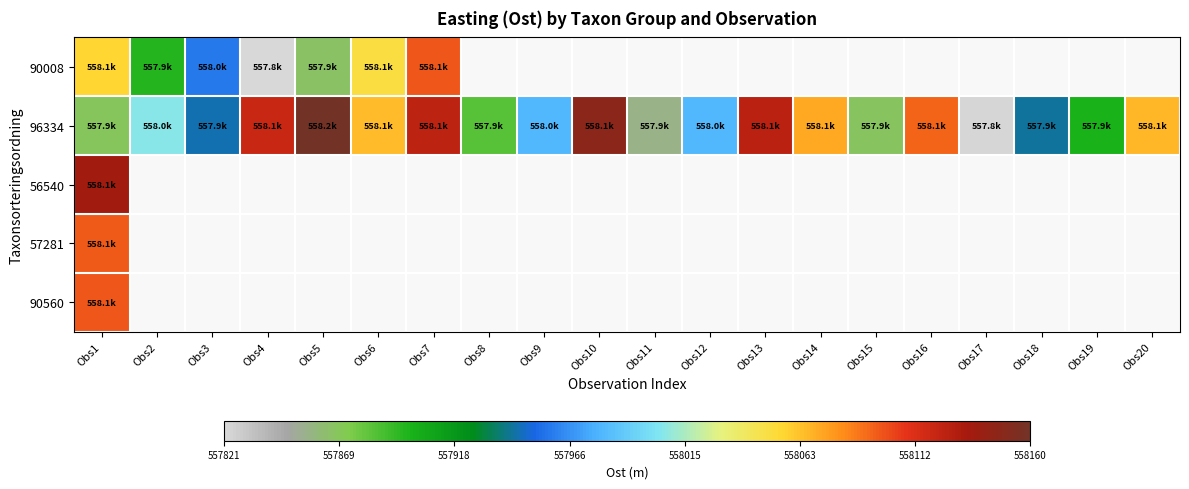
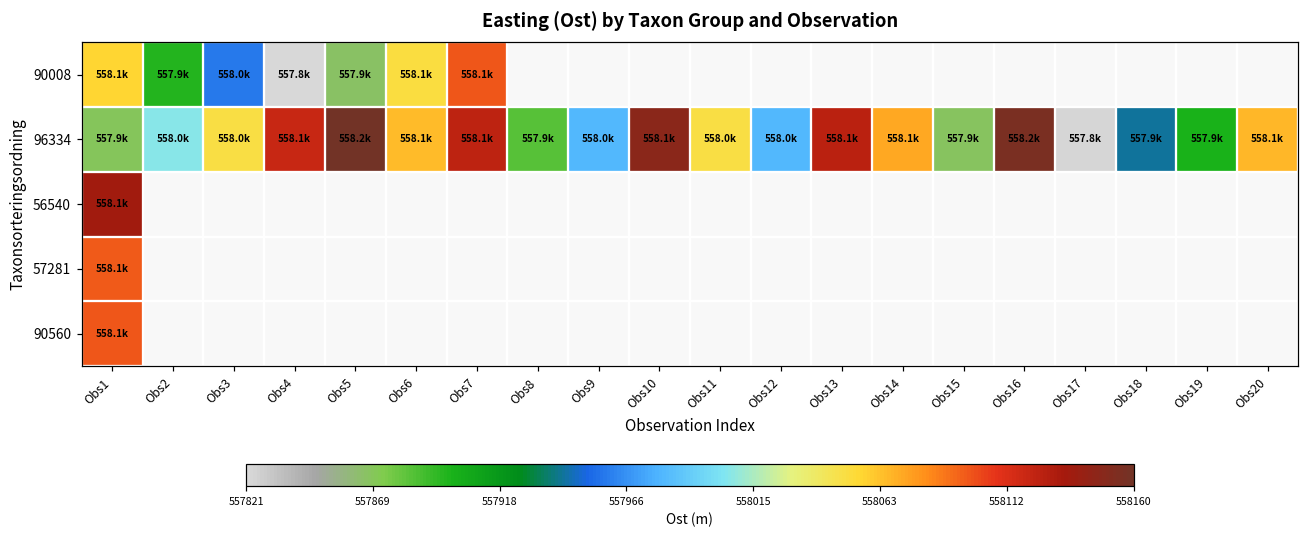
96334, Obs3: 557.9k -> 558.0k
96334, Obs11: 557.9k -> 558.0k
96334, Obs16: 558.1k -> 558.2k
